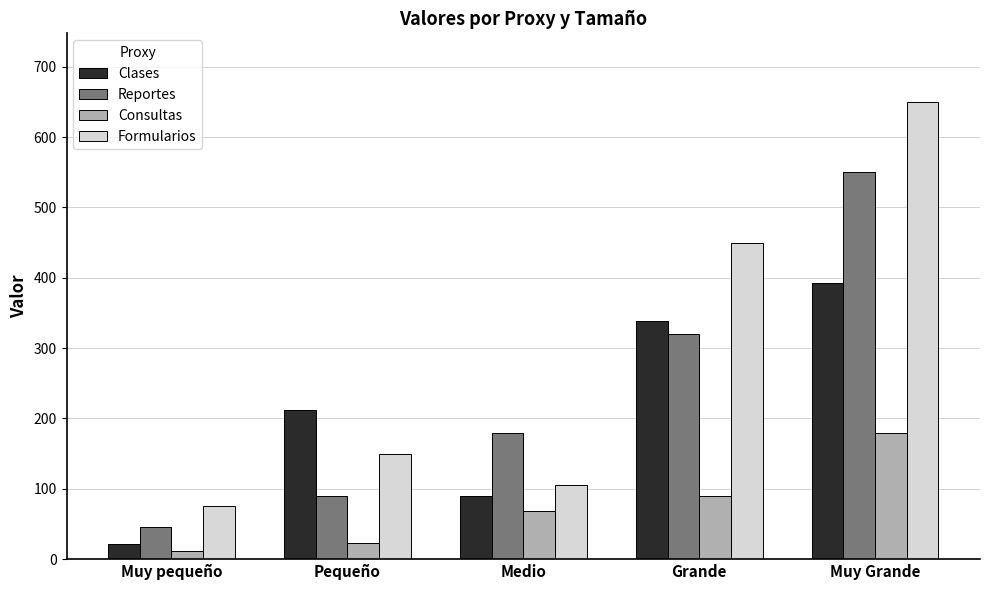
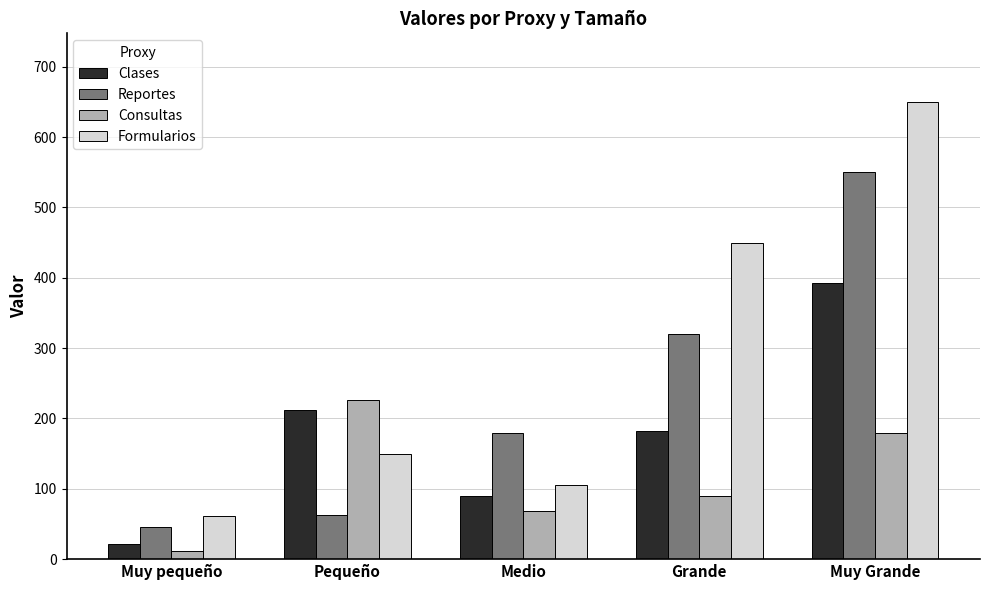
Formularios, Muy pequeño: 80 -> 60
Reportes, Pequeño: 90 -> 60
Consultas, Pequeño: 20 -> 230
Clases, Grande: 340 -> 180
